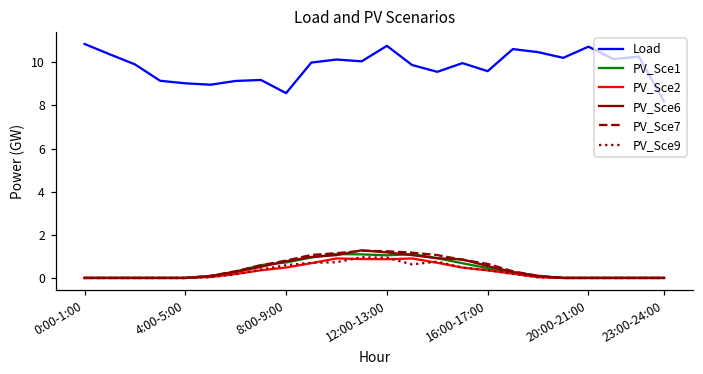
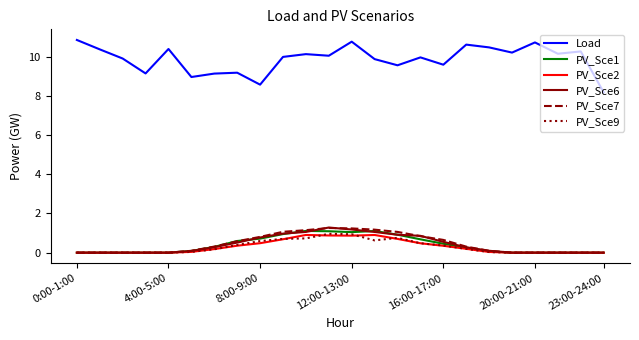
Load, 4:00-5:00: 9.0 -> 10.4
